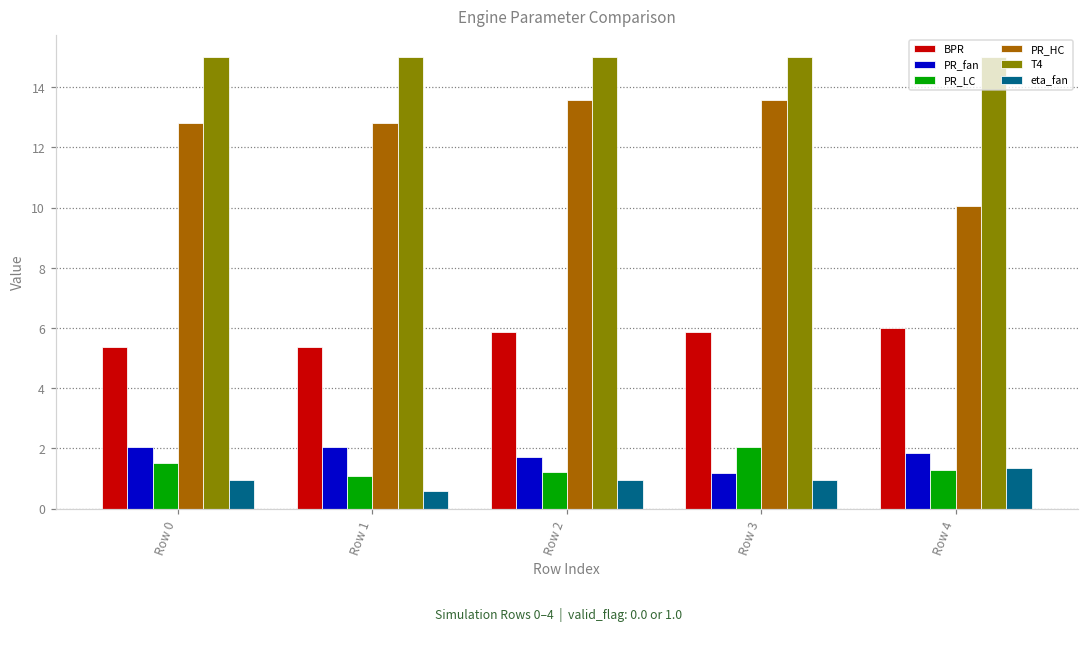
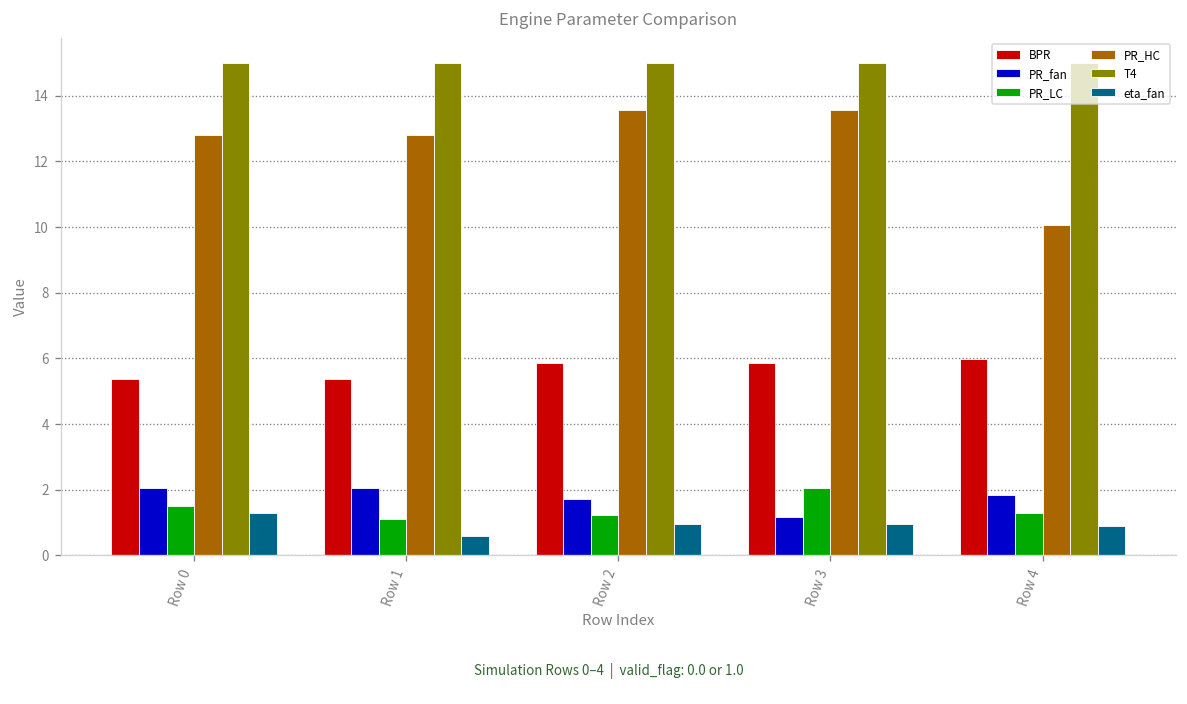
eta_fan, Row 0: 0.9 -> 1.3
eta_fan, Row 4: 1.3 -> 0.9
